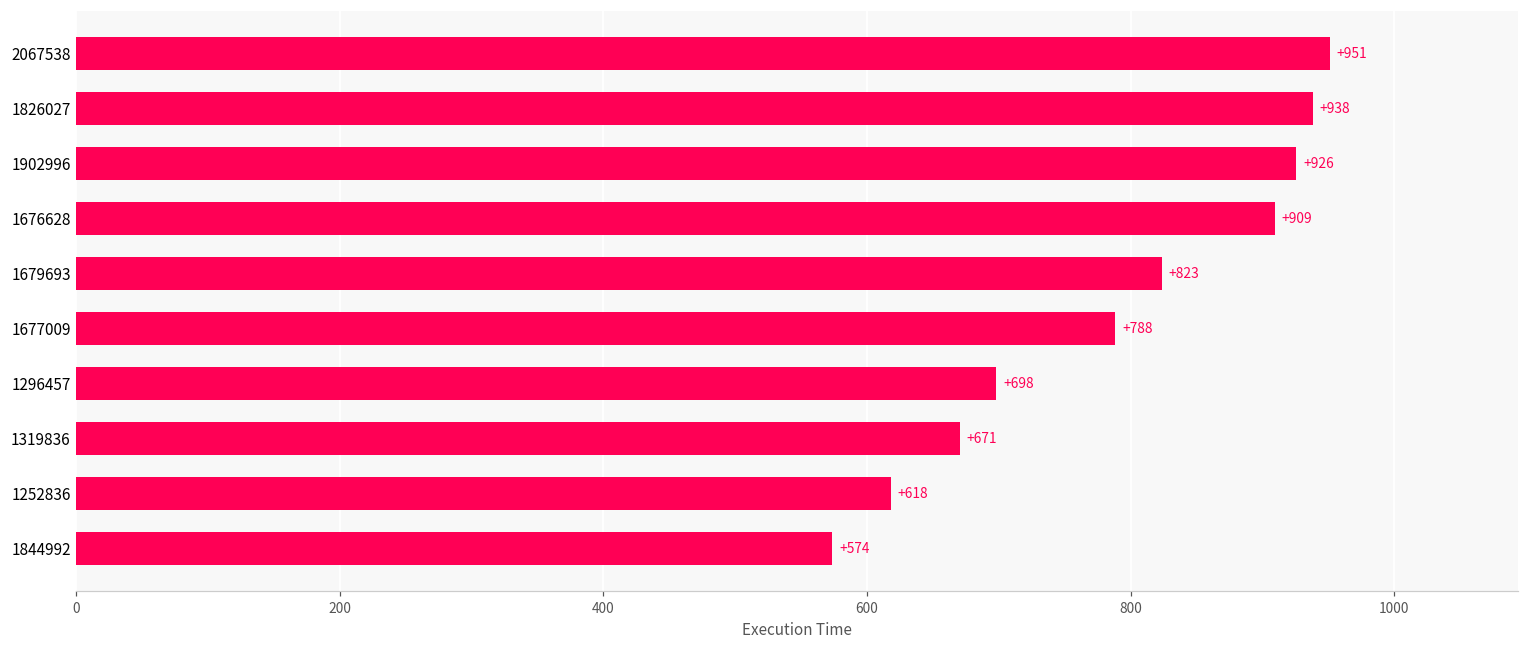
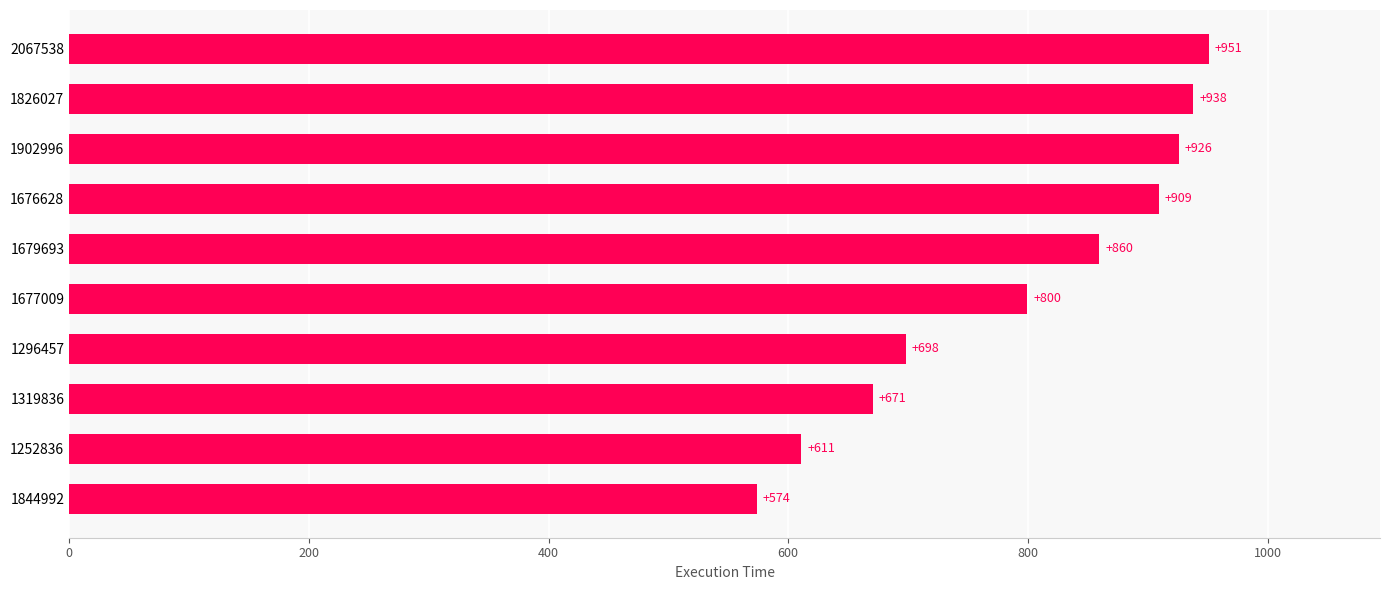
1679693: +823 -> +860
1677009: +788 -> +800
1252836: +618 -> +611
